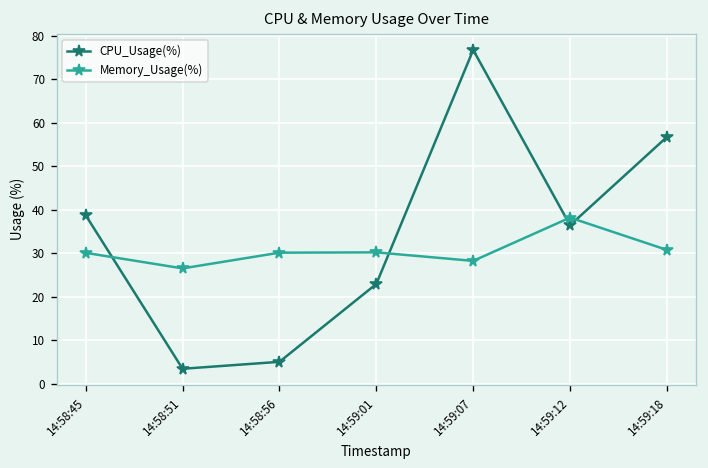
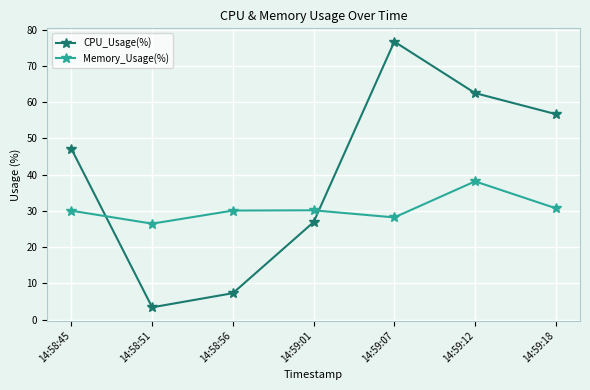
CPU_Usage(%), 14:58:45: 39 -> 47
CPU_Usage(%), 14:58:56: 5 -> 7
CPU_Usage(%), 14:59:01: 23 -> 27
CPU_Usage(%), 14:59:12: 36 -> 63
